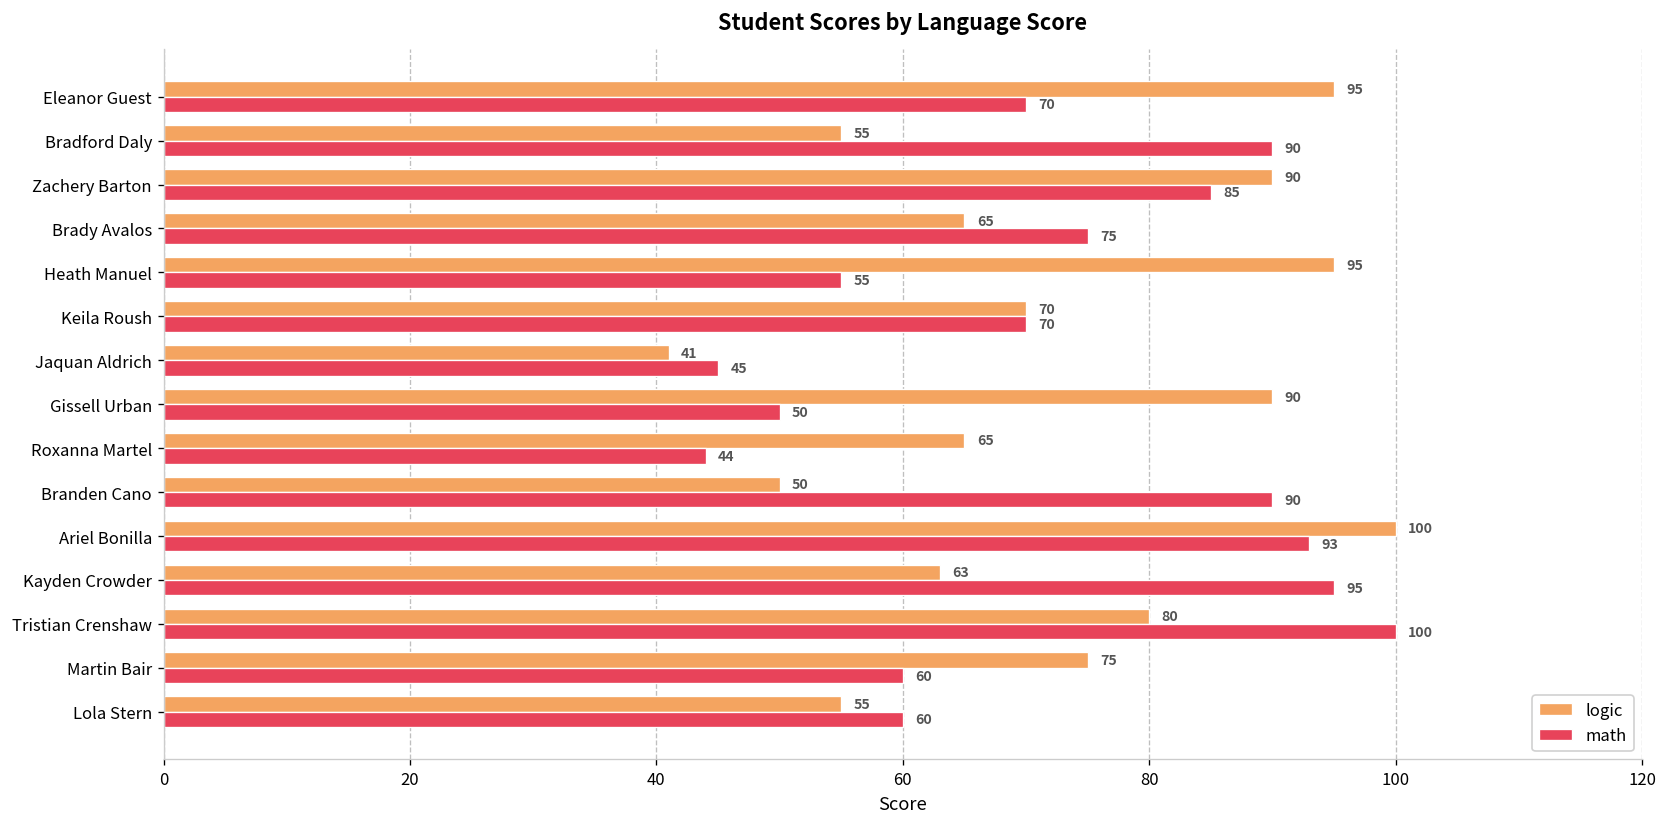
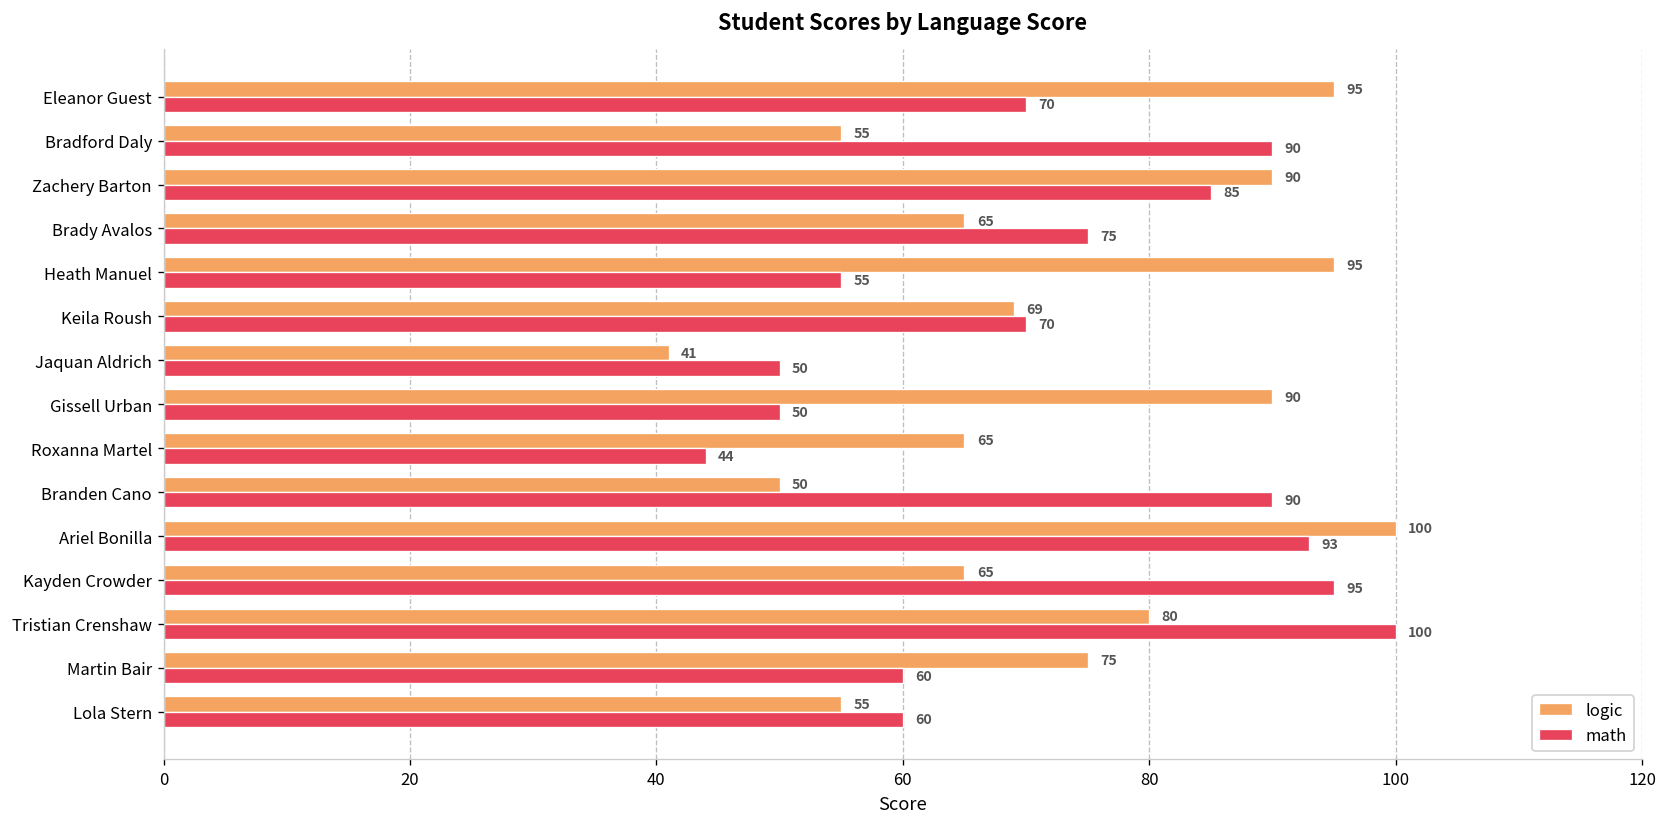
logic, Keila Roush: 70 -> 69
math, Jaquan Aldrich: 45 -> 50
logic, Kayden Crowder: 63 -> 65
